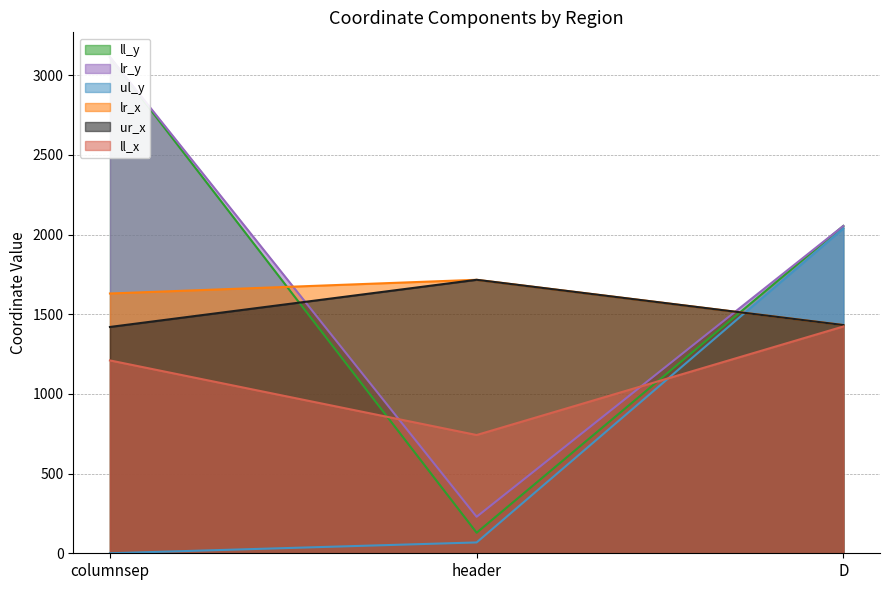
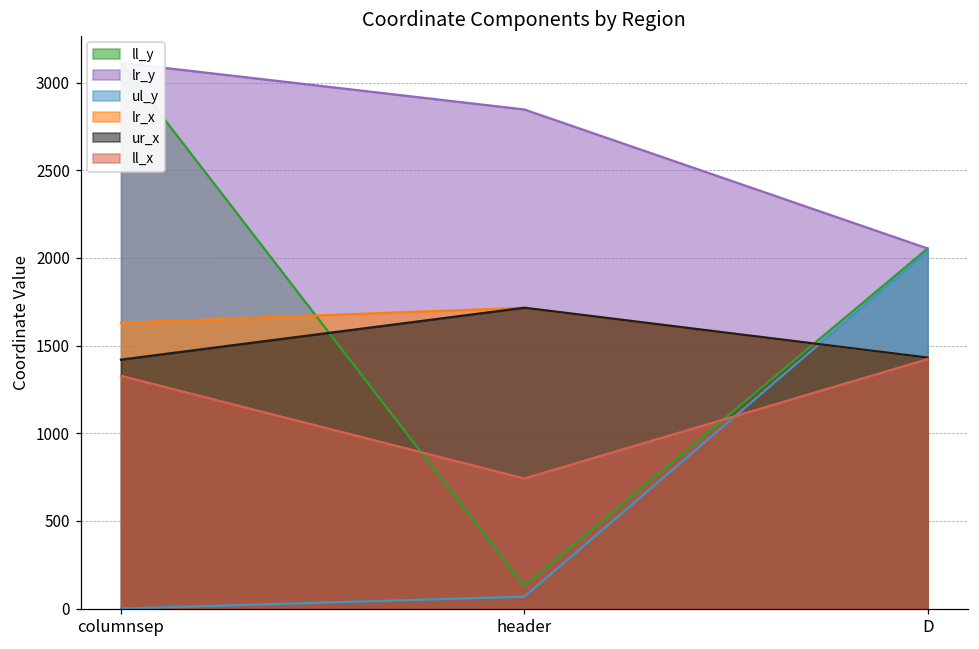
ll_x, columnsep: 1210 -> 1330
lr_y, header: 230 -> 2850
